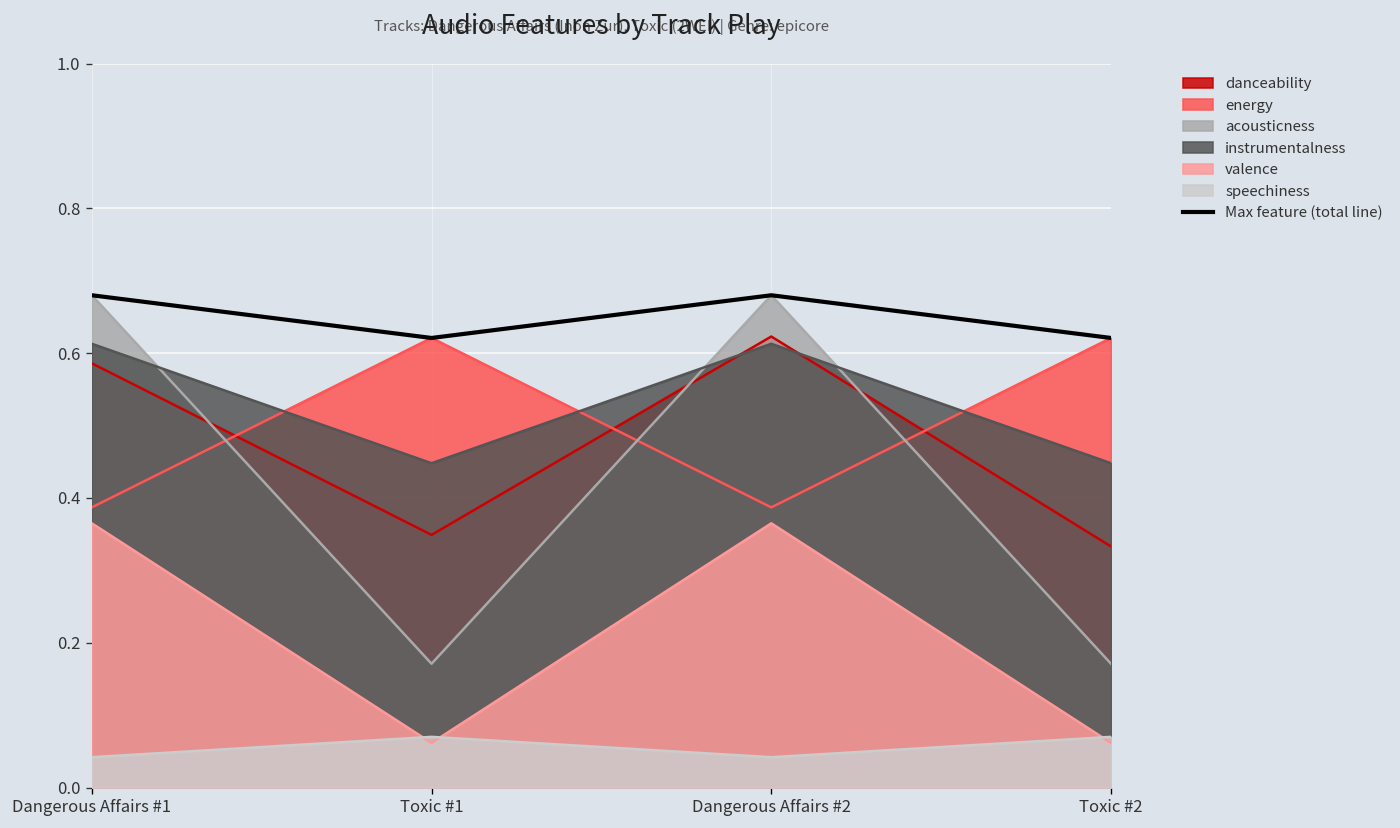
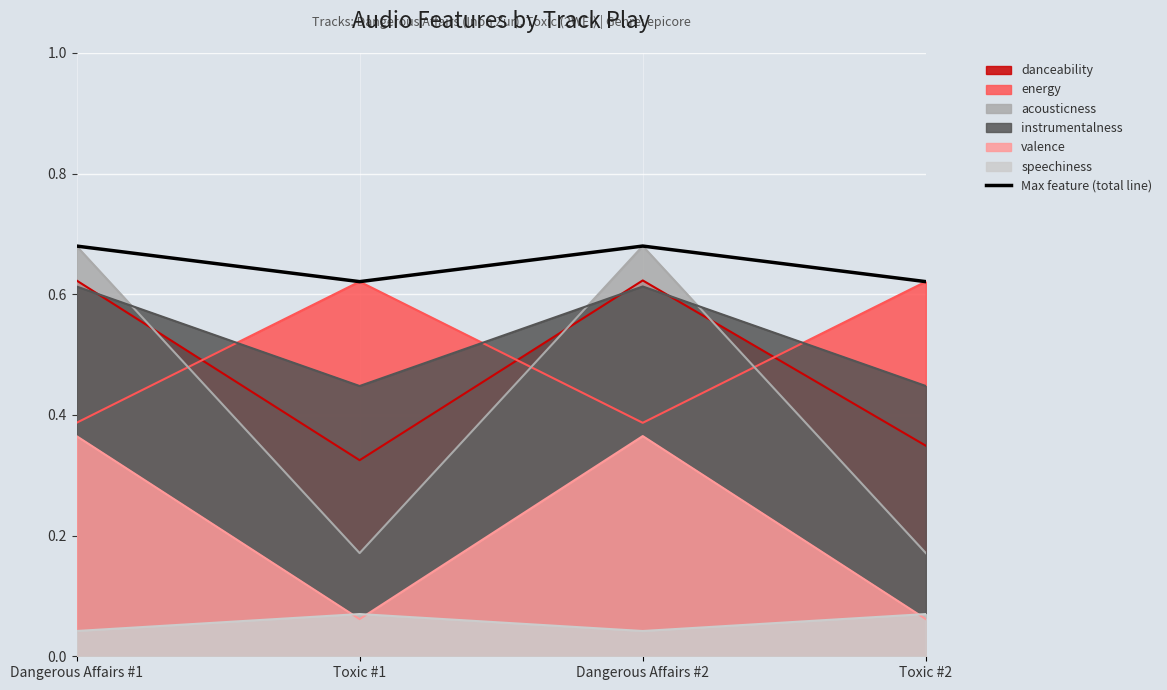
danceability, Dangerous Affairs #1: 0.59 -> 0.62
danceability, Toxic #1: 0.35 -> 0.33
danceability, Toxic #2: 0.33 -> 0.35
